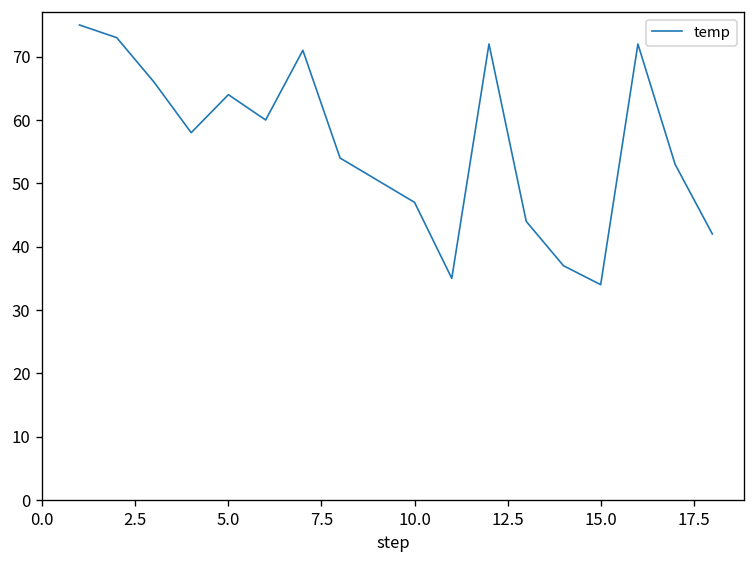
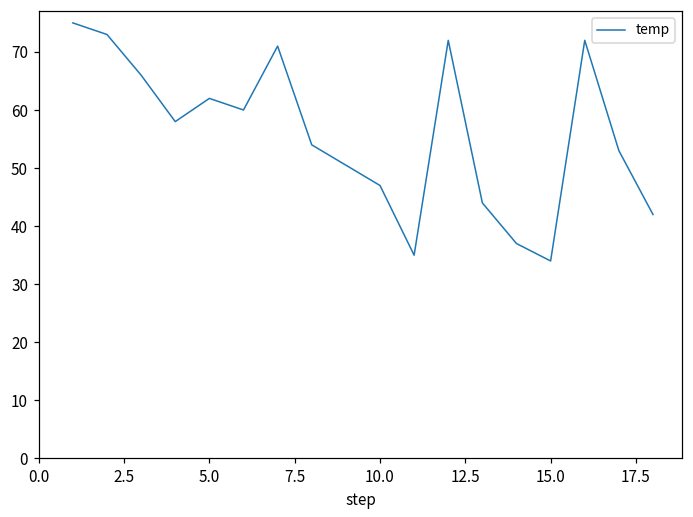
5.0: 64 -> 62
